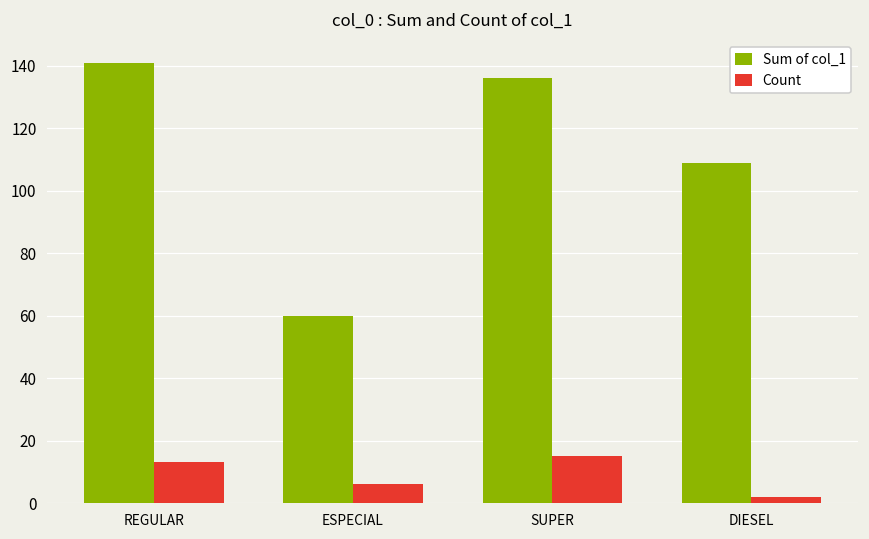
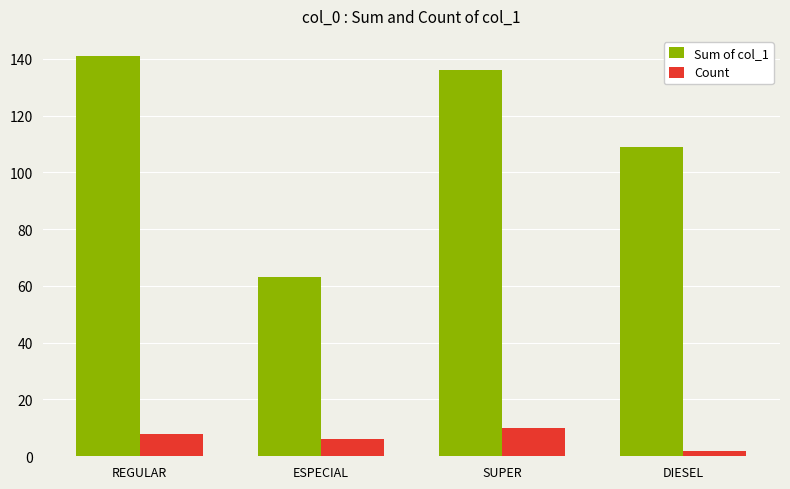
Count, REGULAR: 13 -> 8
Sum of col_1, ESPECIAL: 60 -> 63
Count, SUPER: 15 -> 10
